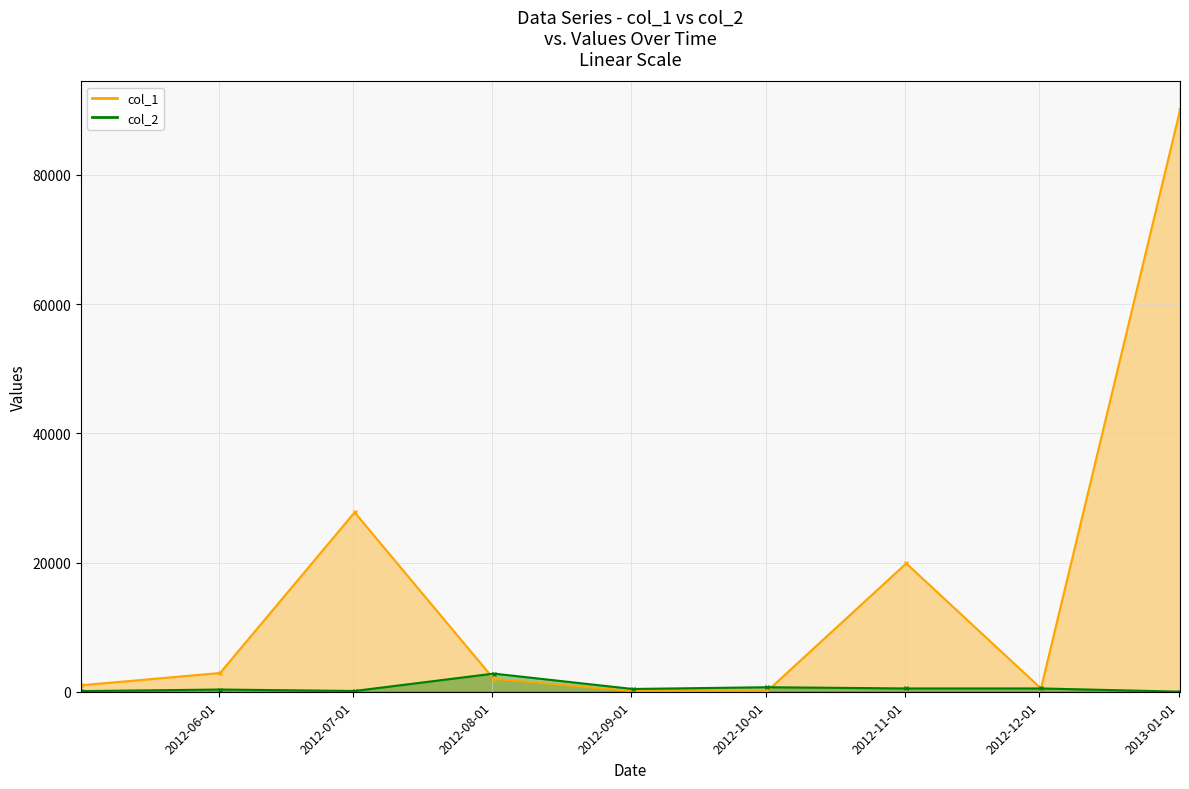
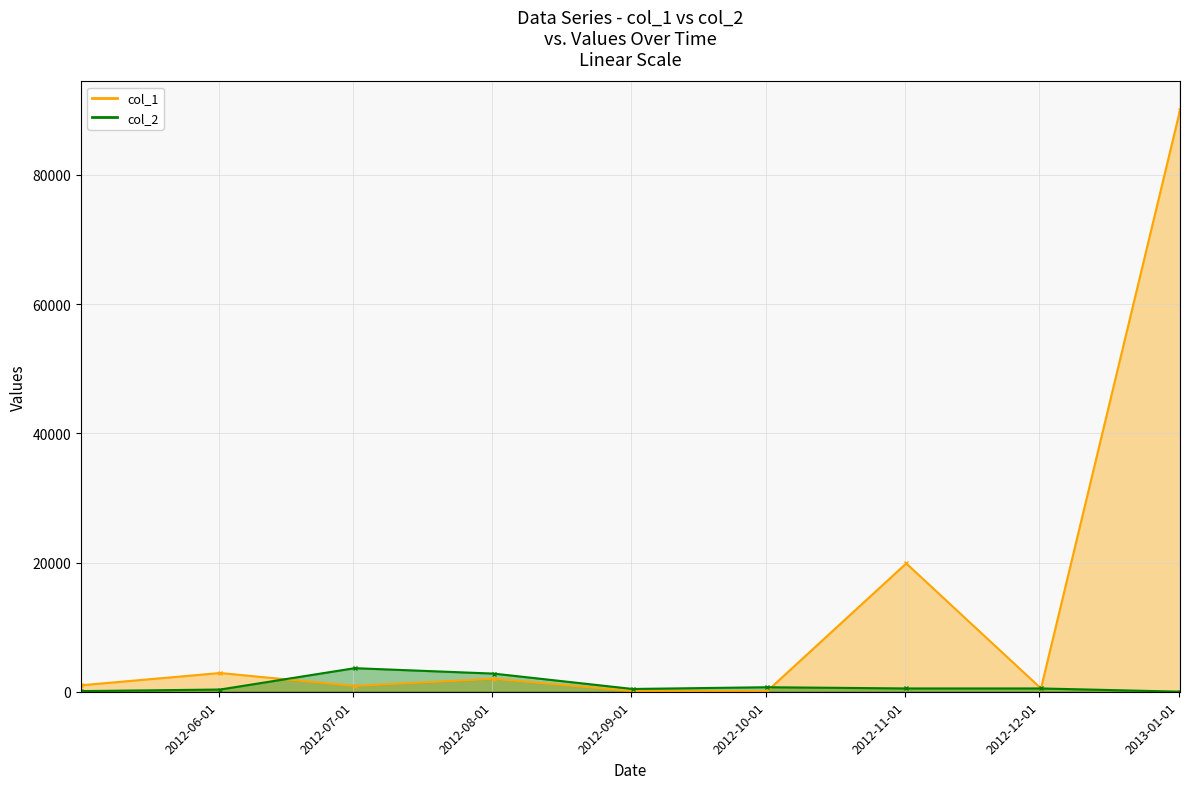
col_1, 2012-07-01: 28000 -> 1000
col_2, 2012-07-01: 0 -> 4000
